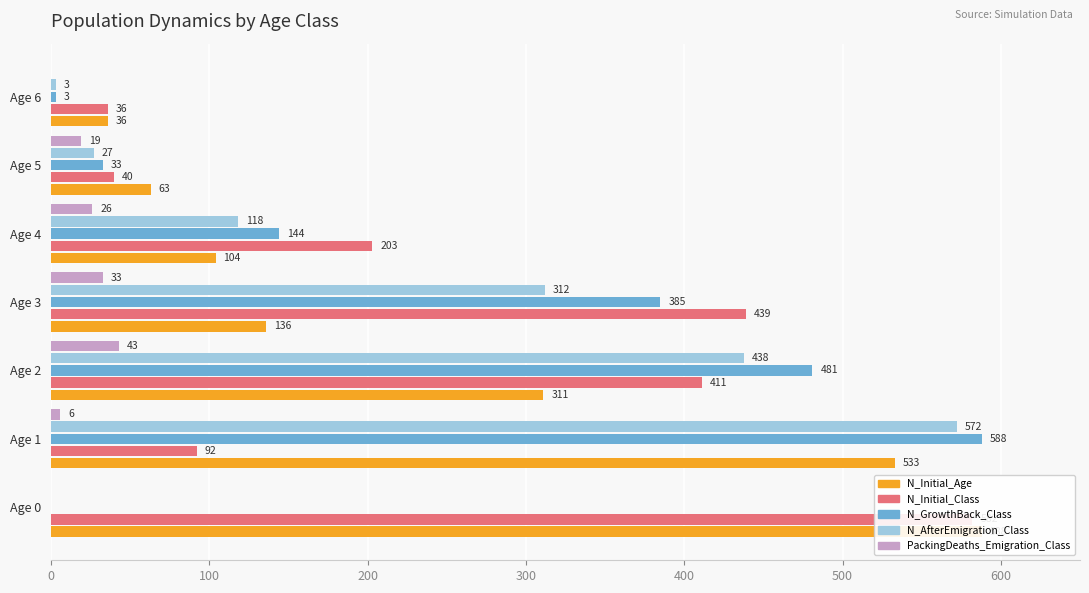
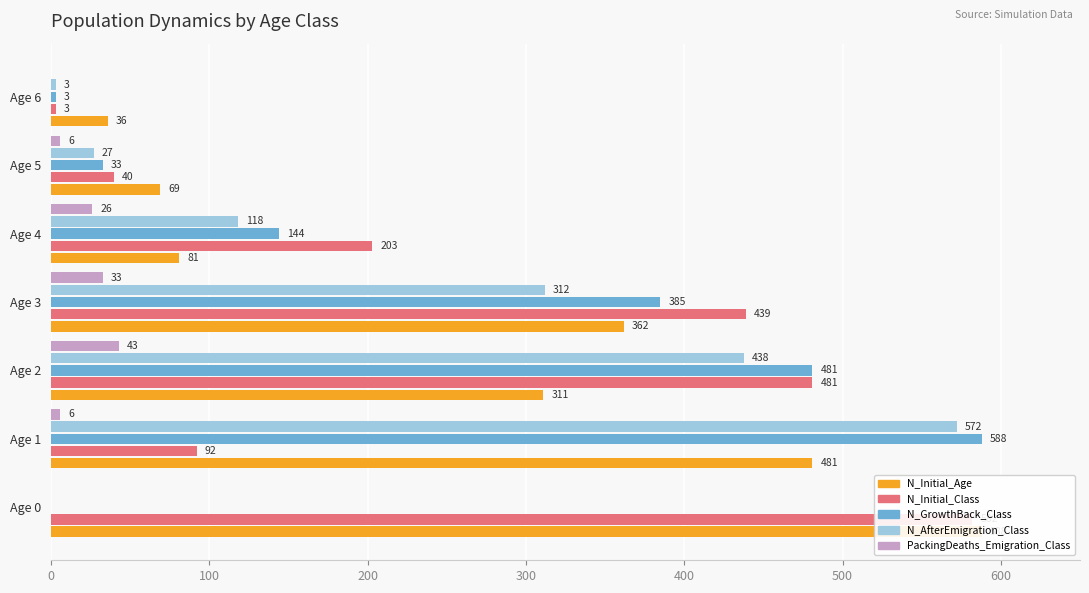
N_Initial_Class, Age 6: 36 -> 3
PackingDeaths_Emigration_Class, Age 5: 19 -> 6
N_Initial_Age, Age 5: 63 -> 69
N_Initial_Age, Age 4: 104 -> 81
N_Initial_Age, Age 3: 136 -> 362
N_Initial_Class, Age 2: 411 -> 481
N_Initial_Age, Age 1: 533 -> 481
